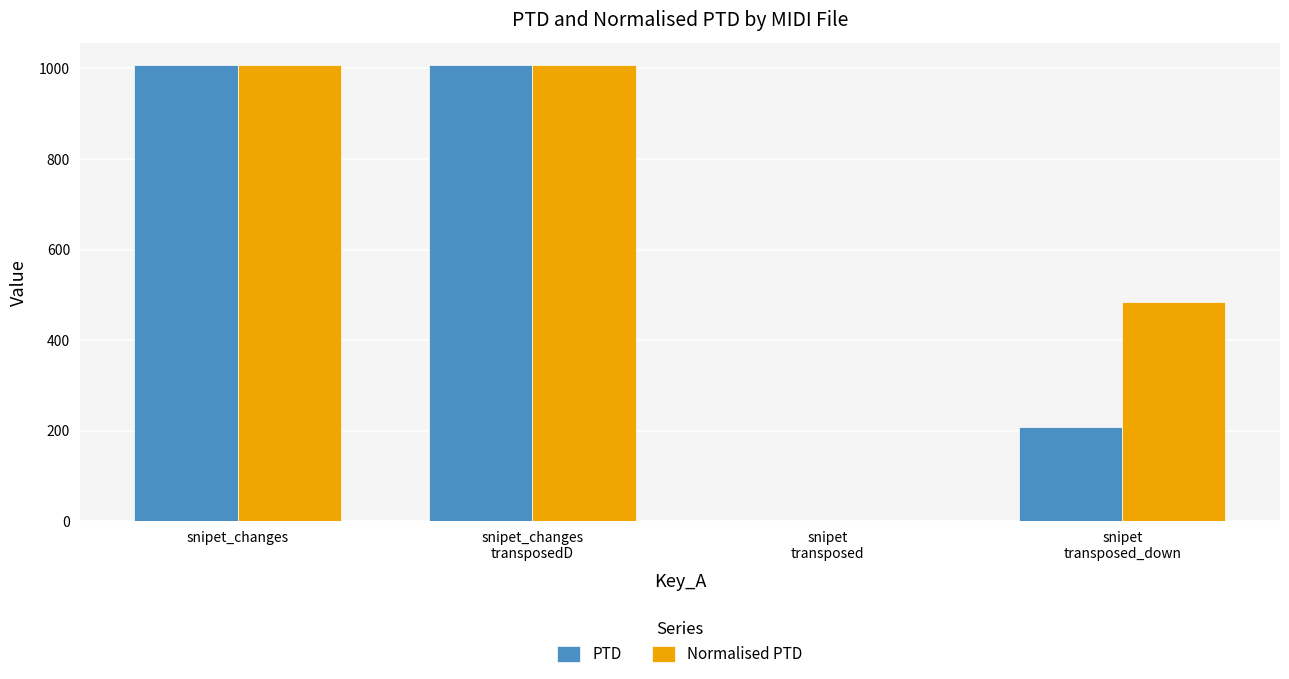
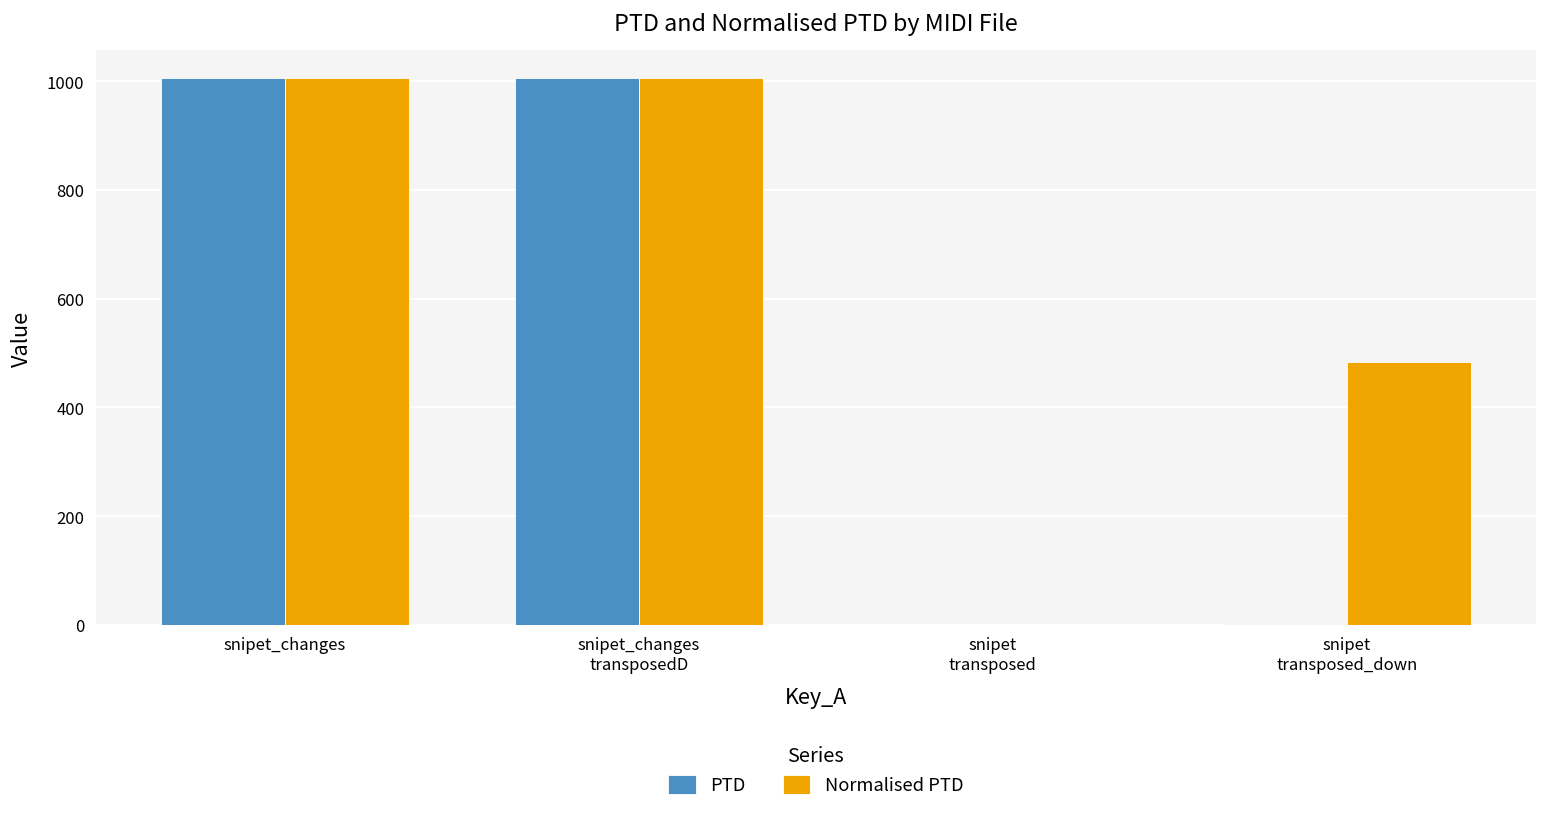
PTD, snipet transposed_down: 210 -> 0
